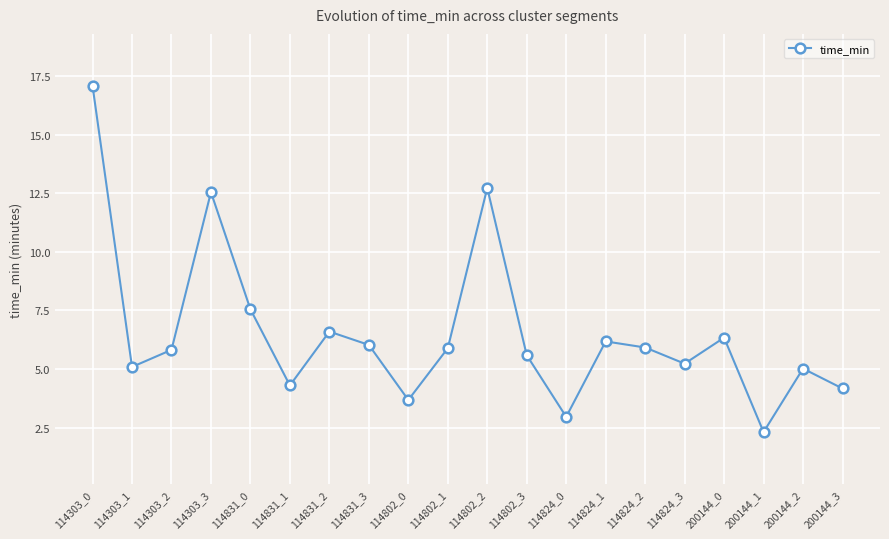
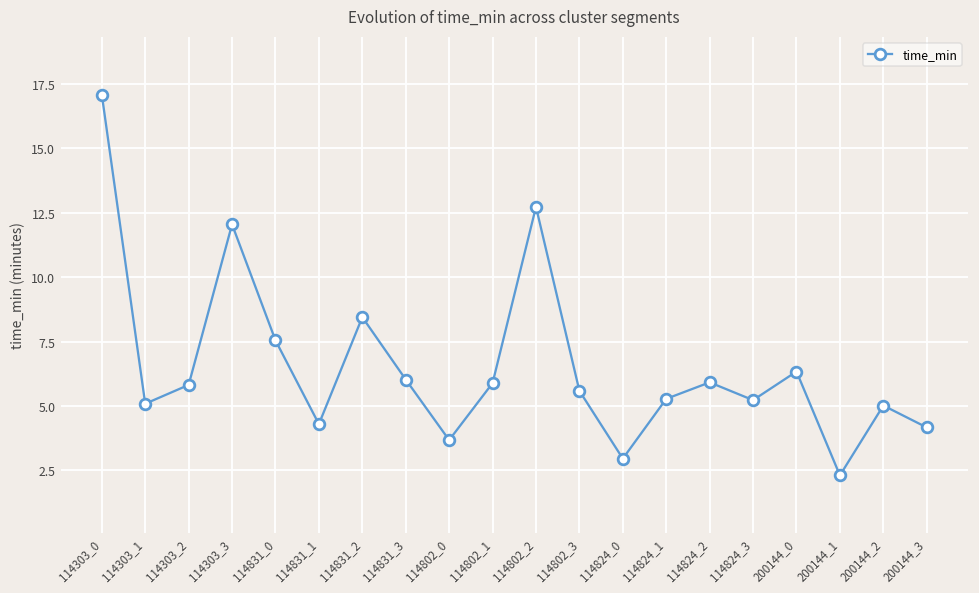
114303_3: 12.6 -> 12.1
114831_2: 6.6 -> 8.5
114824_1: 6.2 -> 5.3
